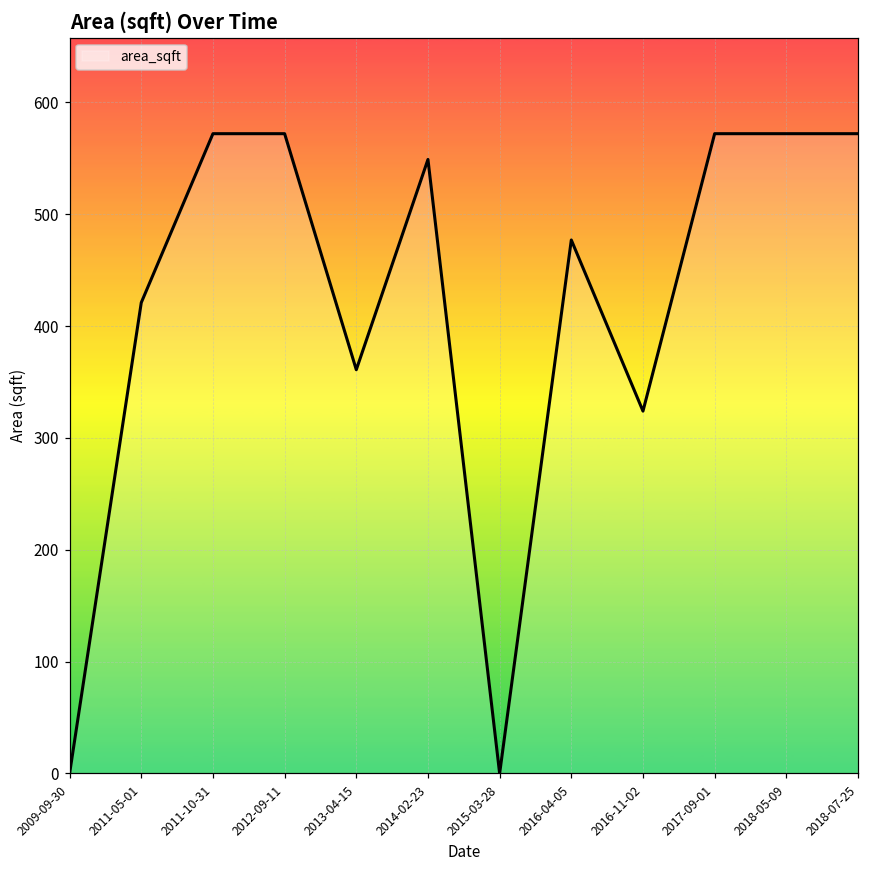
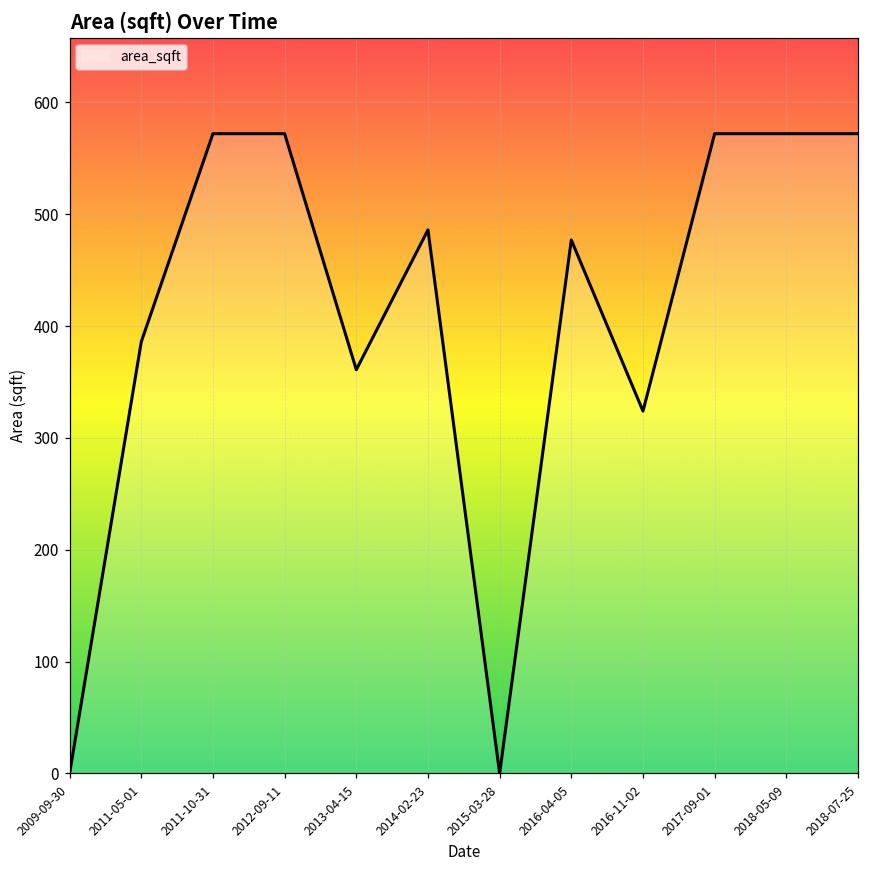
2011-05-01: 421 -> 386
2014-02-23: 549 -> 486
